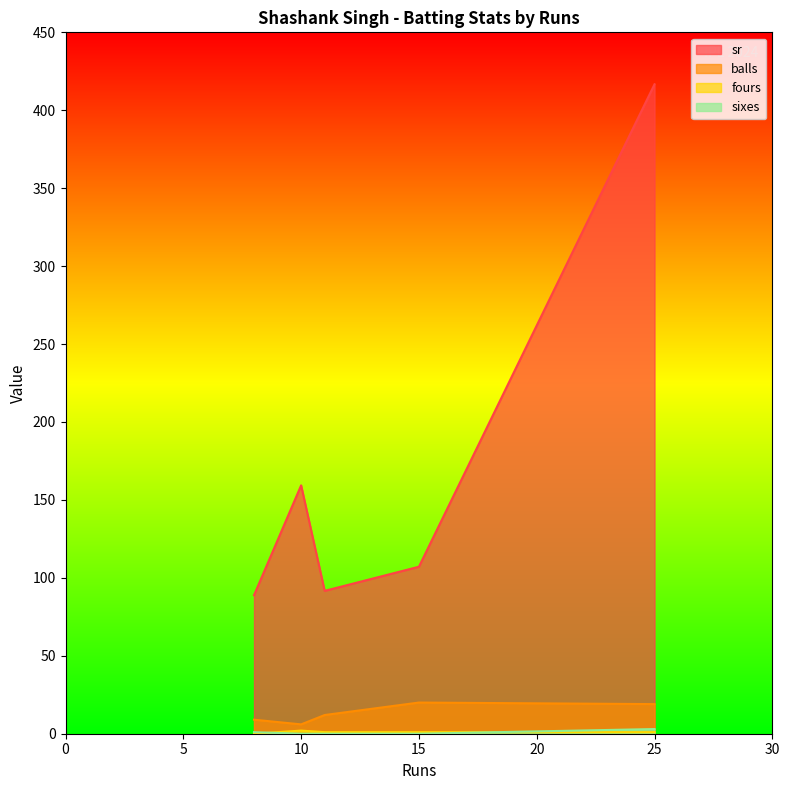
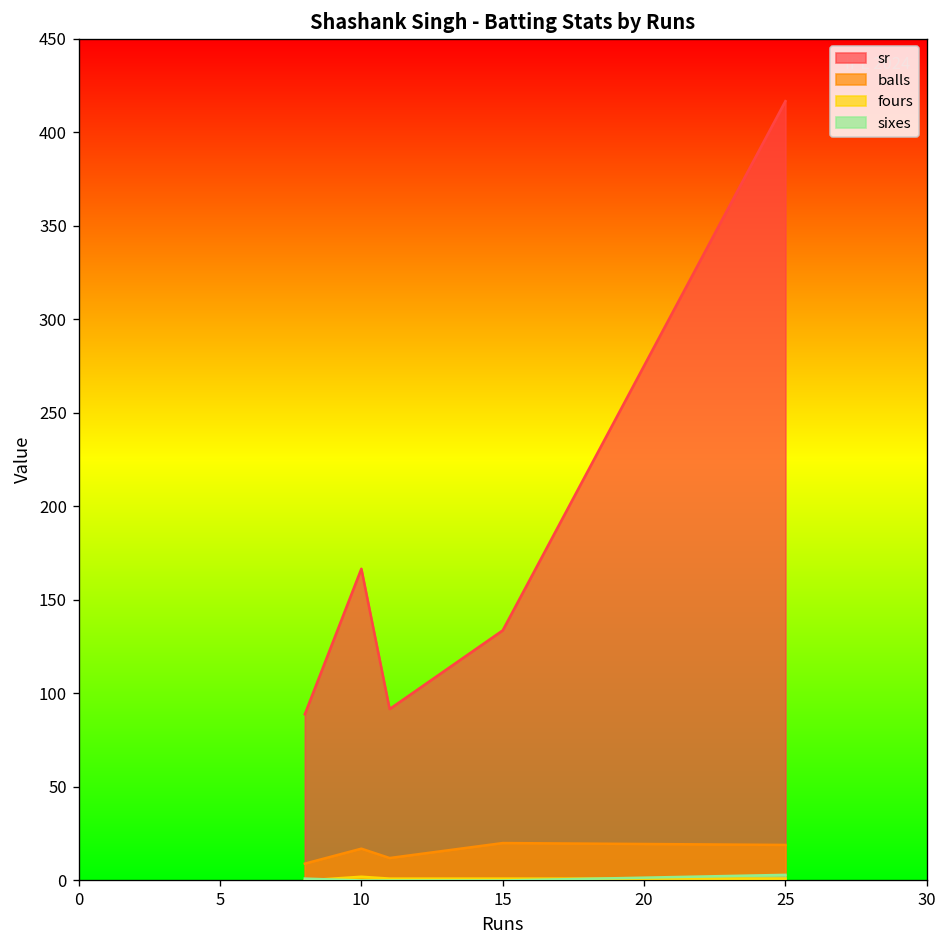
sr, 10: 159 -> 167
balls, 10: 6 -> 17
sr, 15: 107 -> 134
